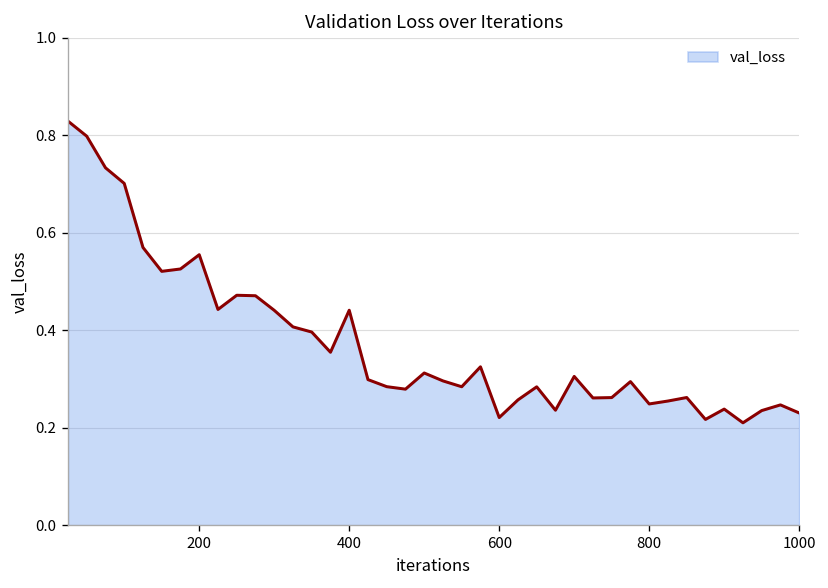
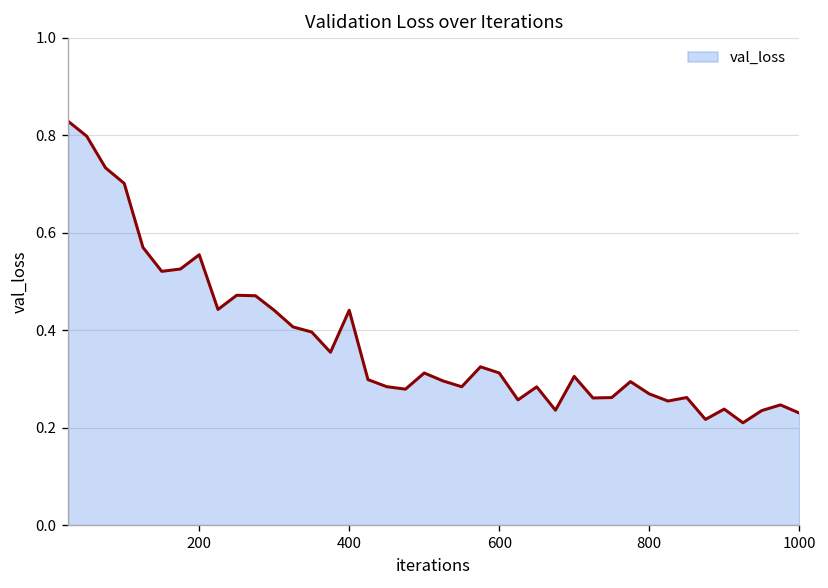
600: 0.22 -> 0.31
800: 0.25 -> 0.27
